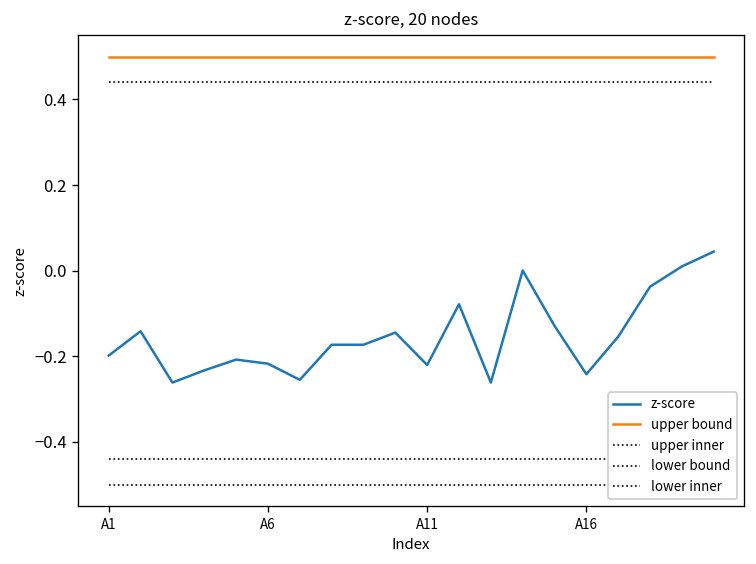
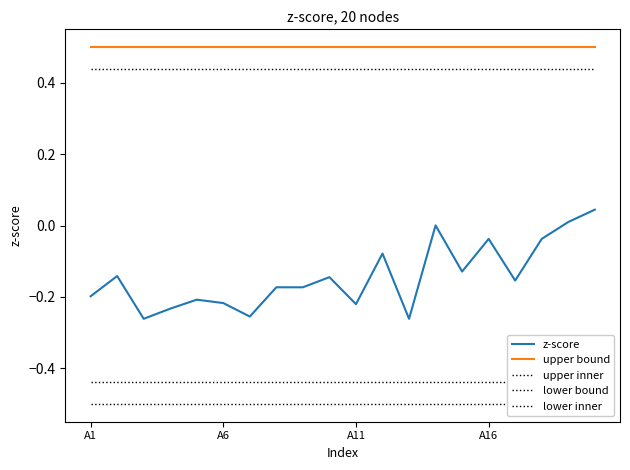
z-score, A16: -0.24 -> -0.04
